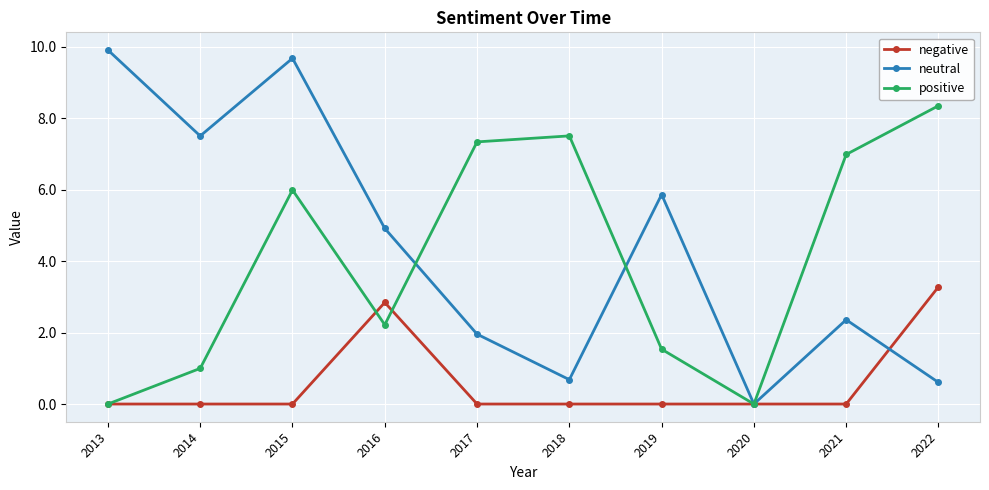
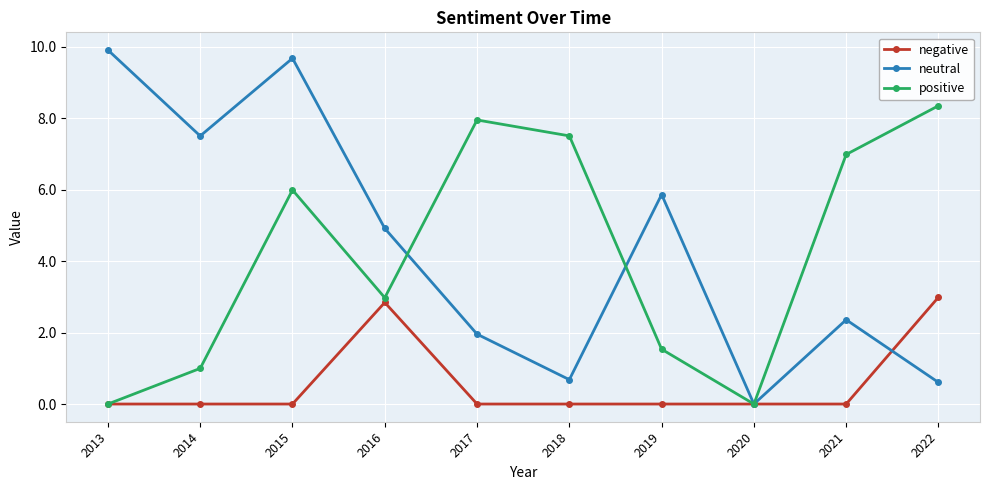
positive, 2016: 2.2 -> 3.0
positive, 2017: 7.3 -> 8.0
negative, 2022: 3.3 -> 3.0
